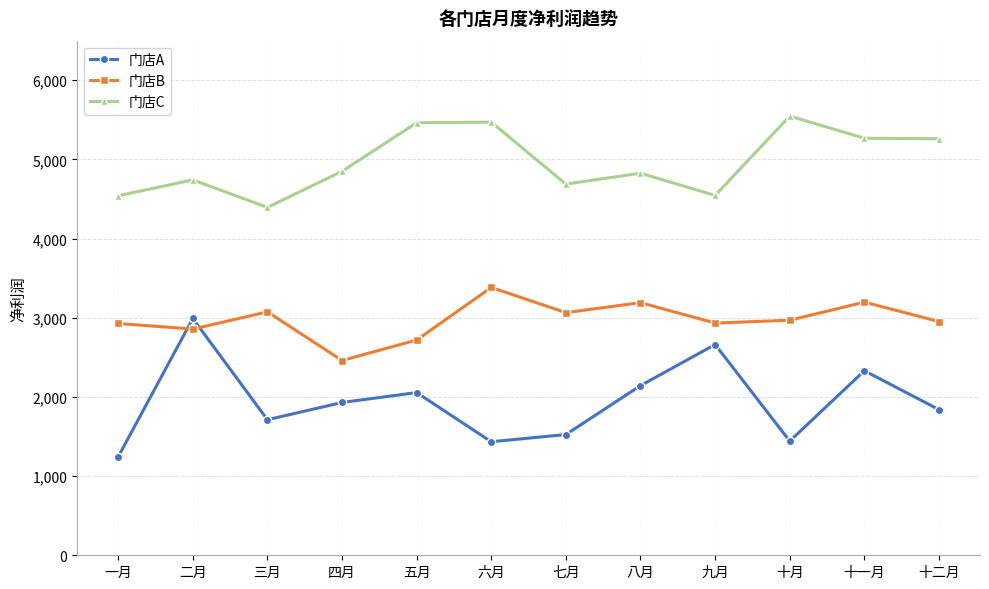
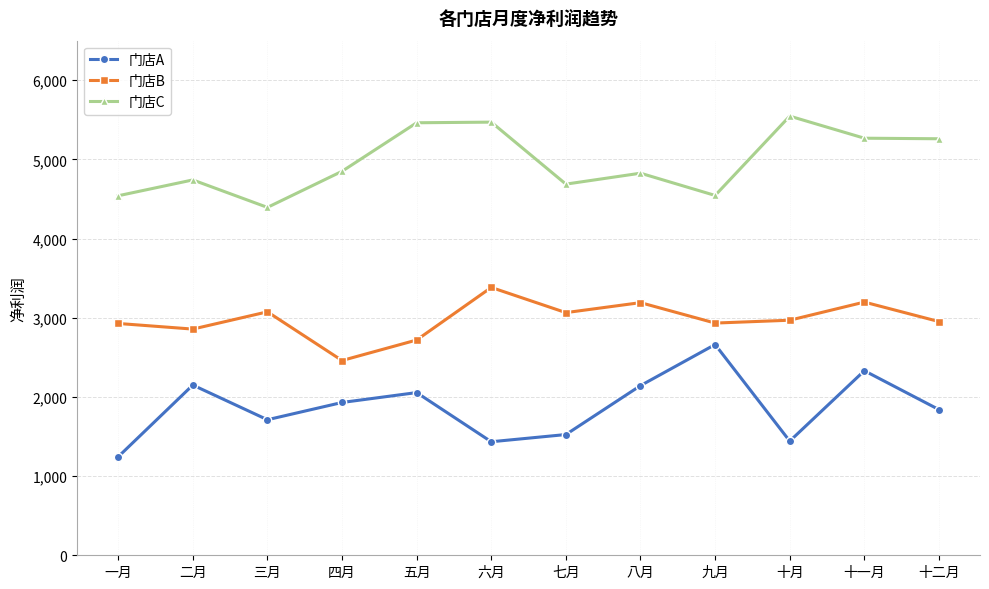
门店A, 二月: 3,000 -> 2,200
